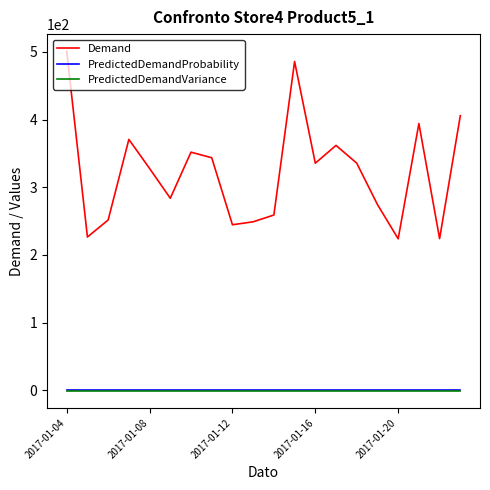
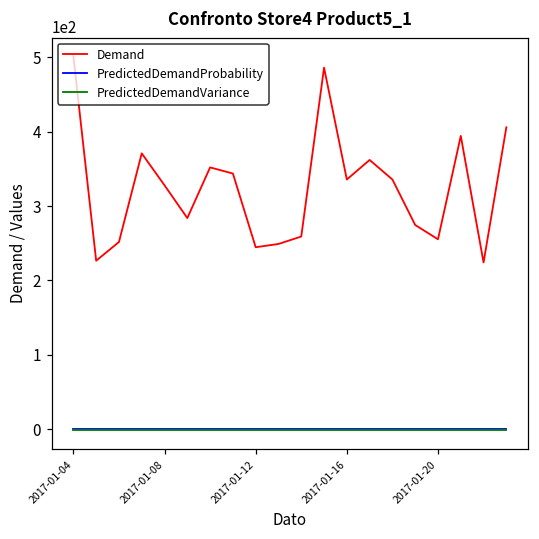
Demand, 2017-01-20: 220 -> 260
